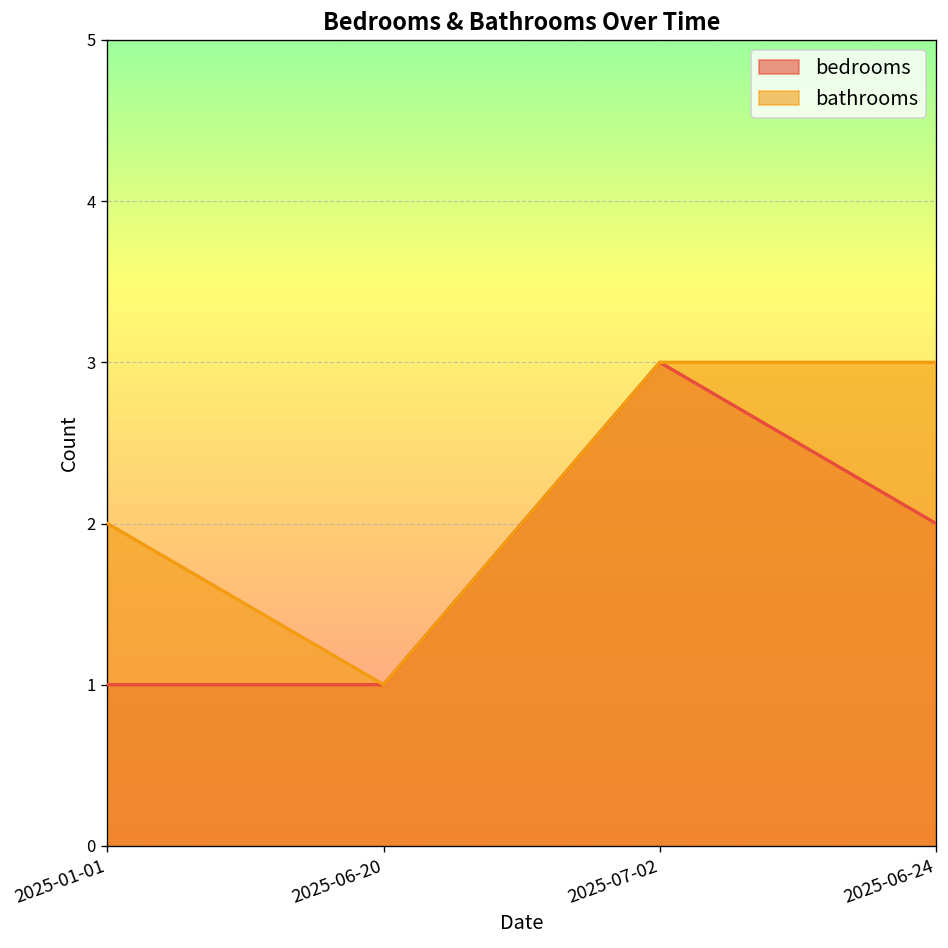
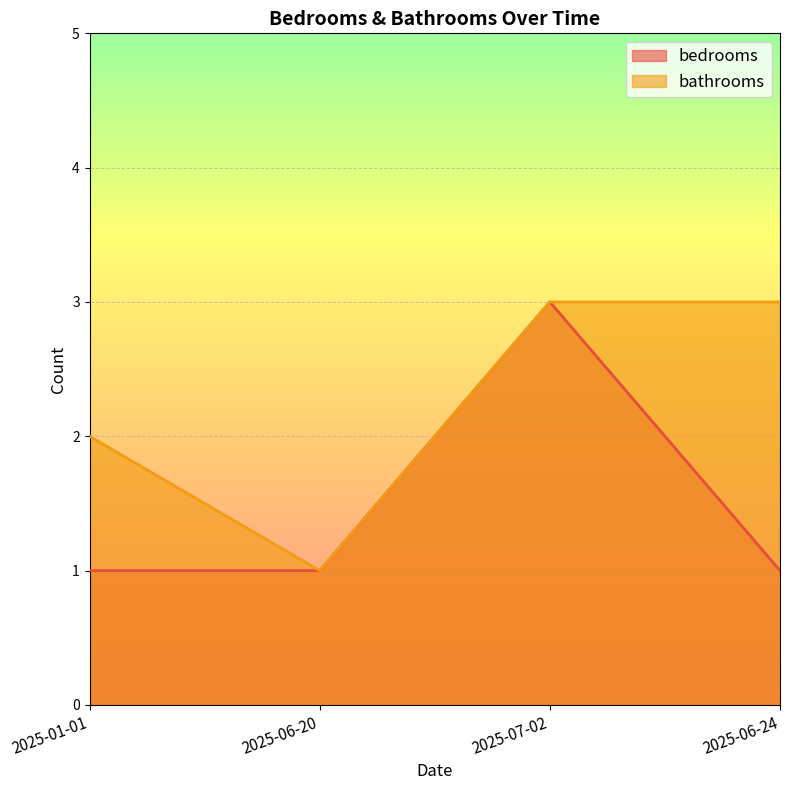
bedrooms, 2025-06-24: 2 -> 1
